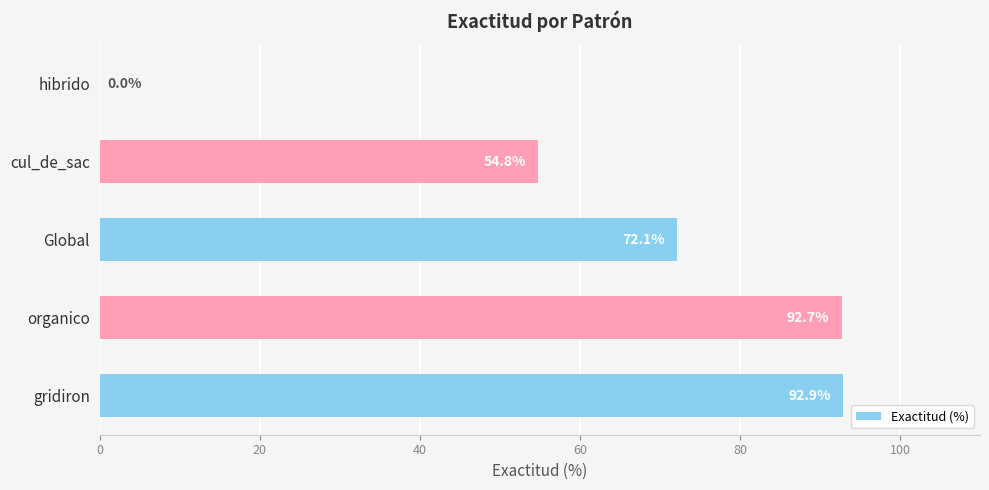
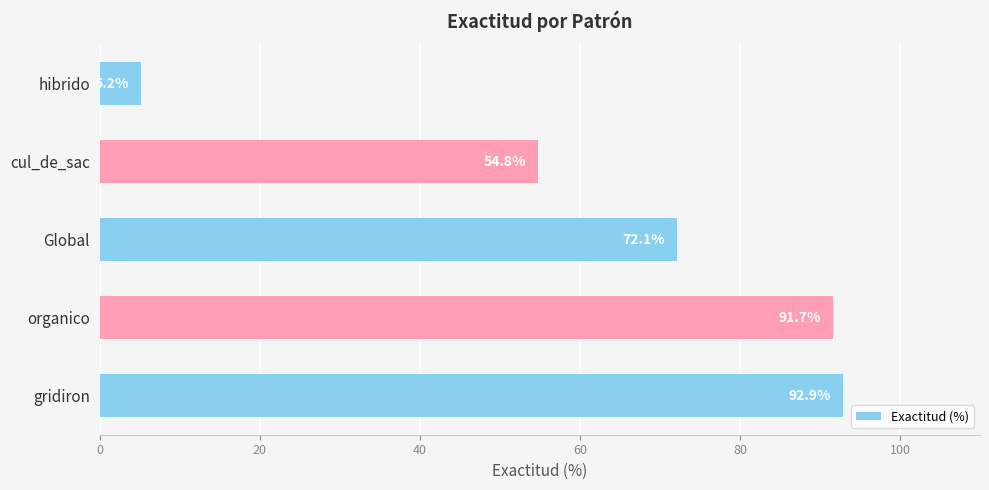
hibrido: 0.0% -> 5.2%
organico: 92.7% -> 91.7%
